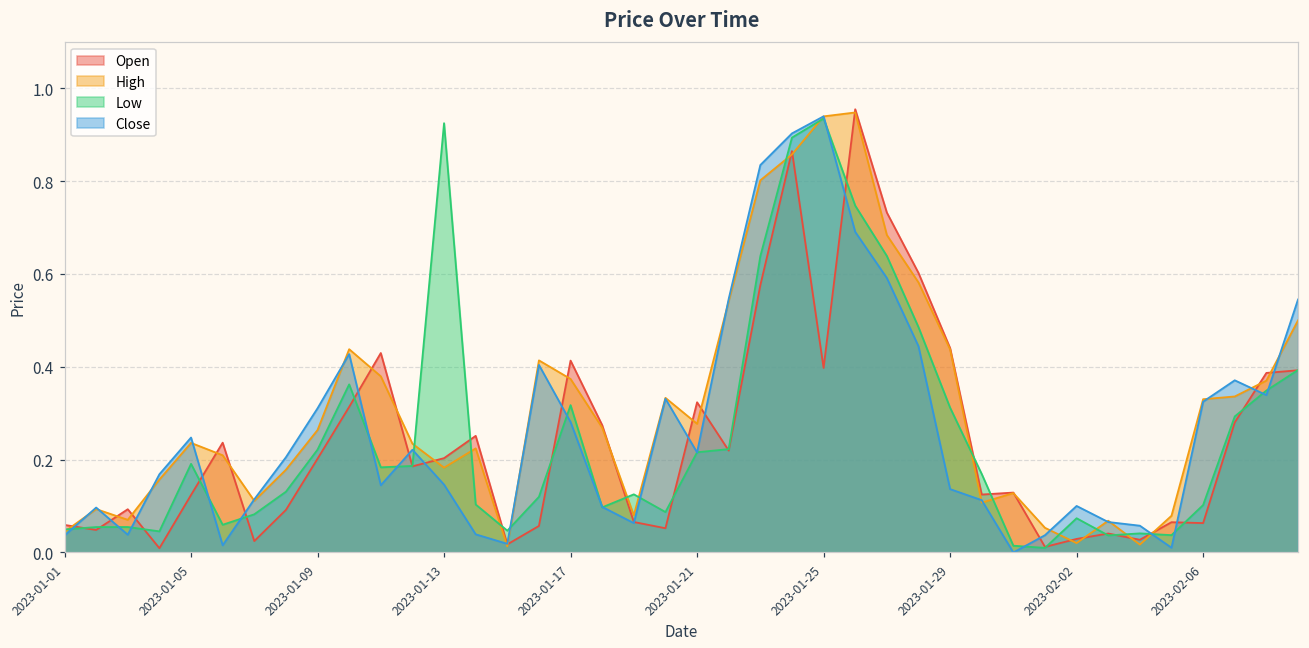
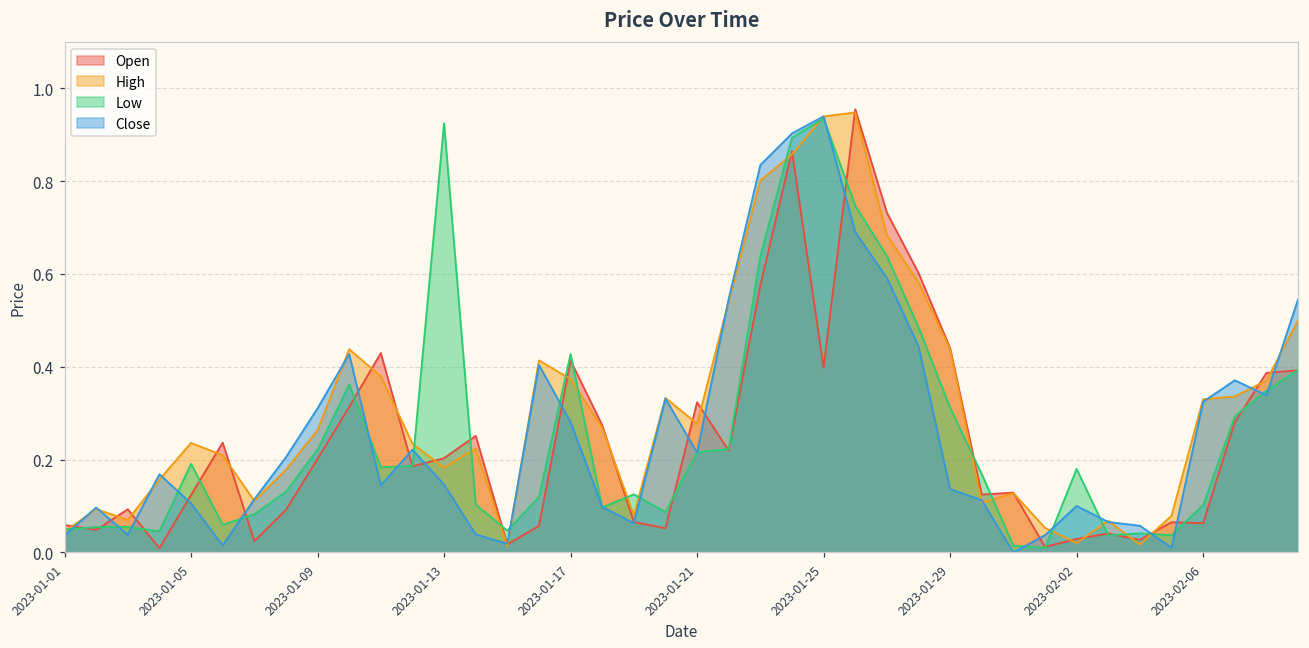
Close, 2023-01-05: 0.25 -> 0.11
Low, 2023-01-17: 0.32 -> 0.43
Low, 2023-02-02: 0.07 -> 0.18
